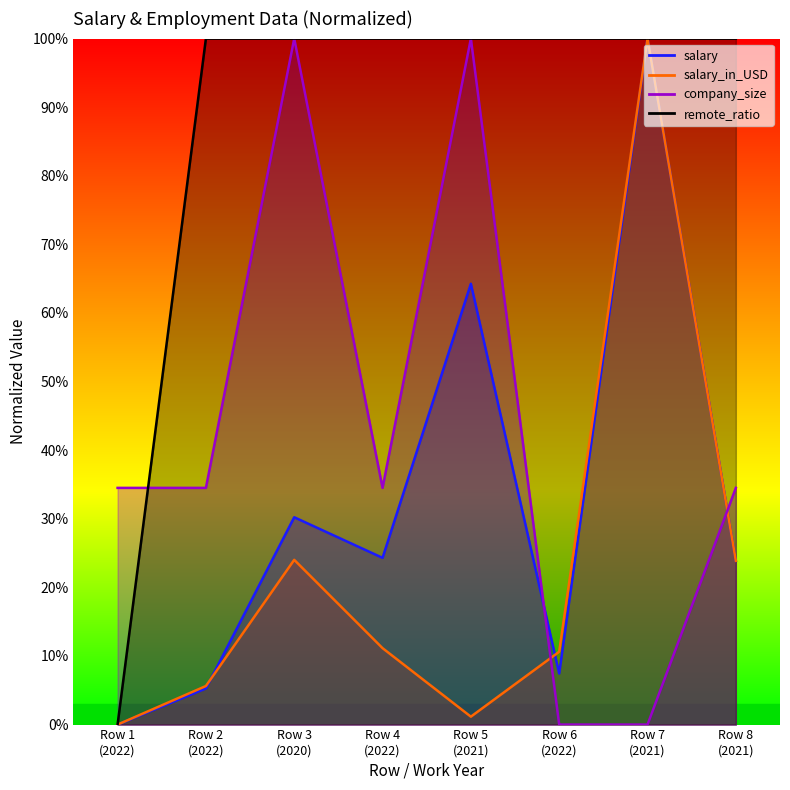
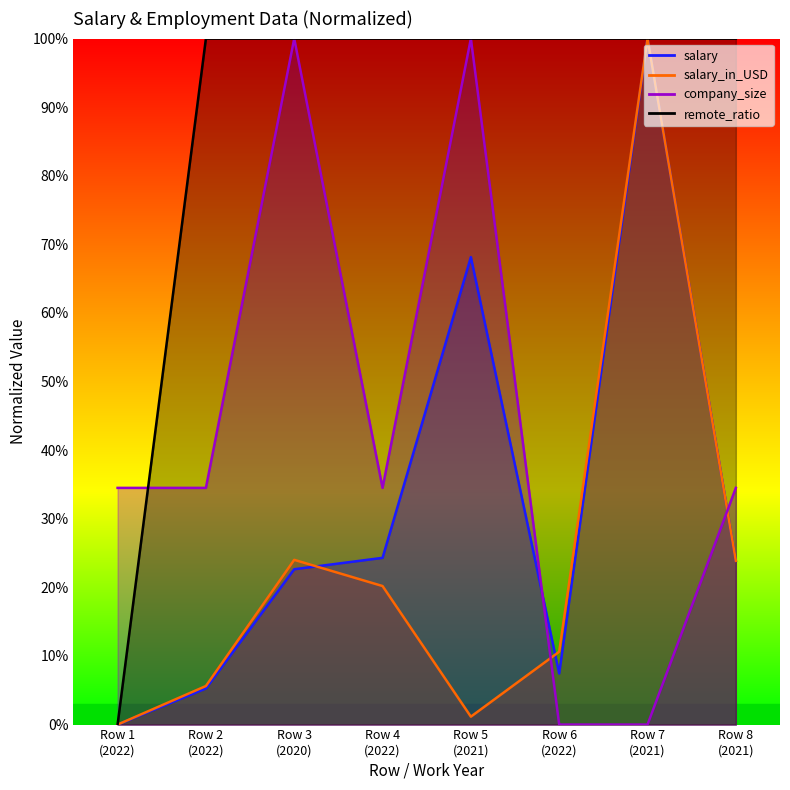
salary, Row 3 (2020): 30% -> 23%
salary_in_USD, Row 4 (2022): 11% -> 20%
salary, Row 5 (2021): 64% -> 68%
